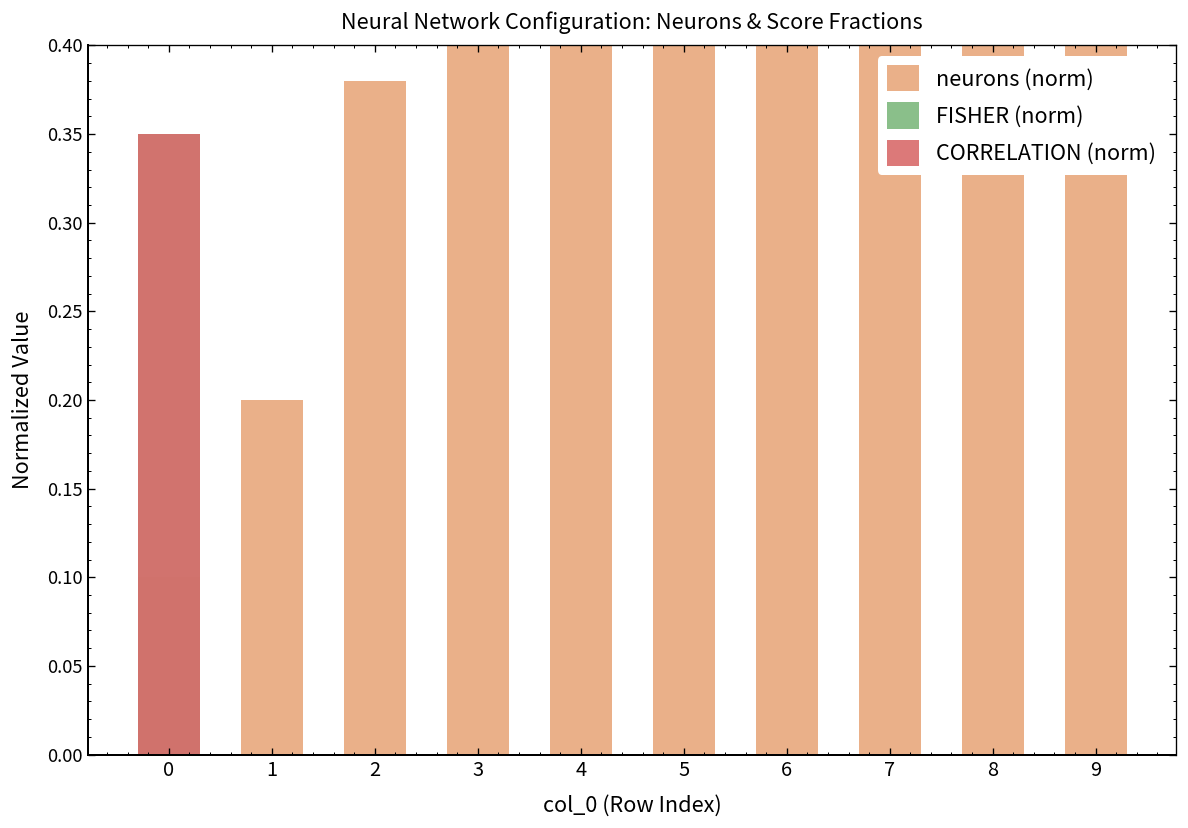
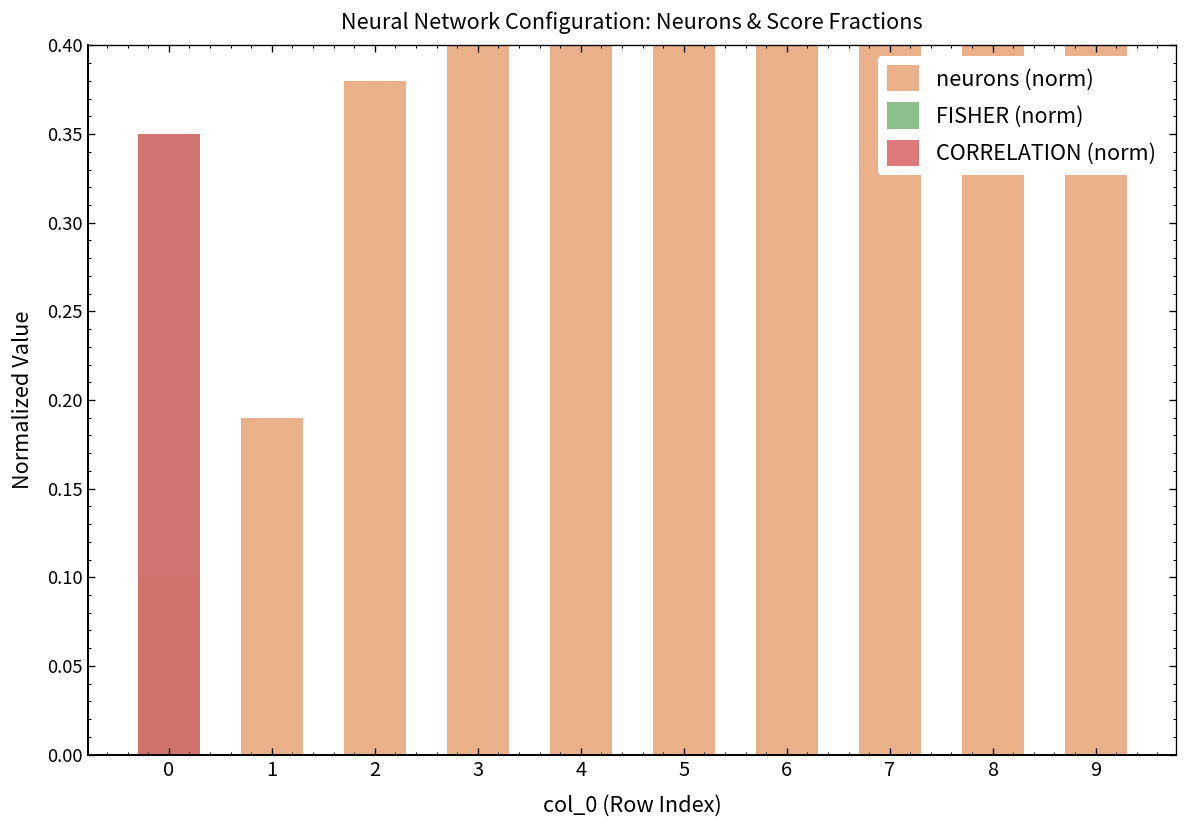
neurons (norm), 1: 0.200 -> 0.190
